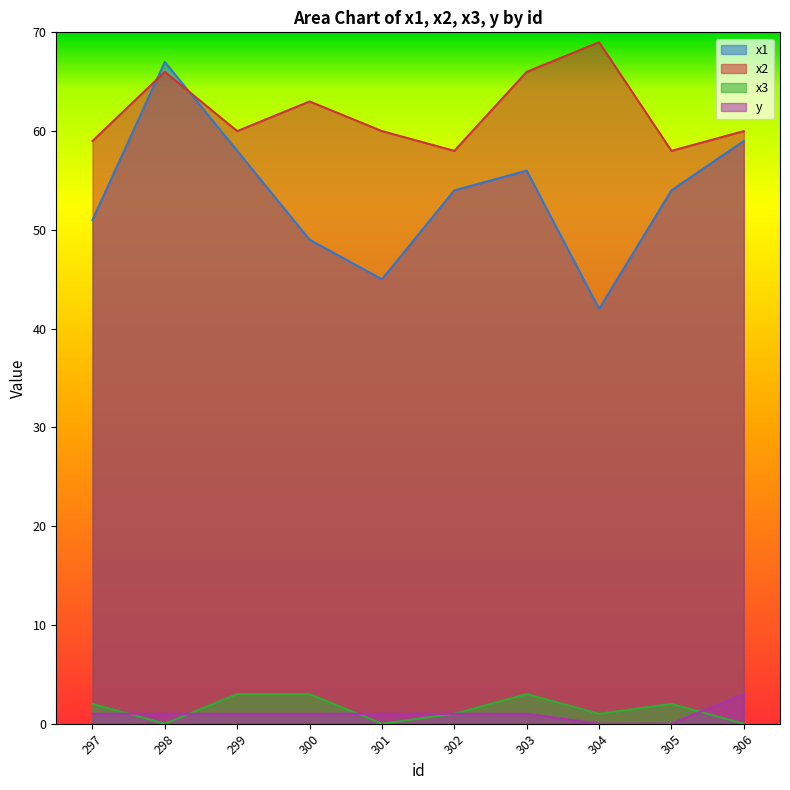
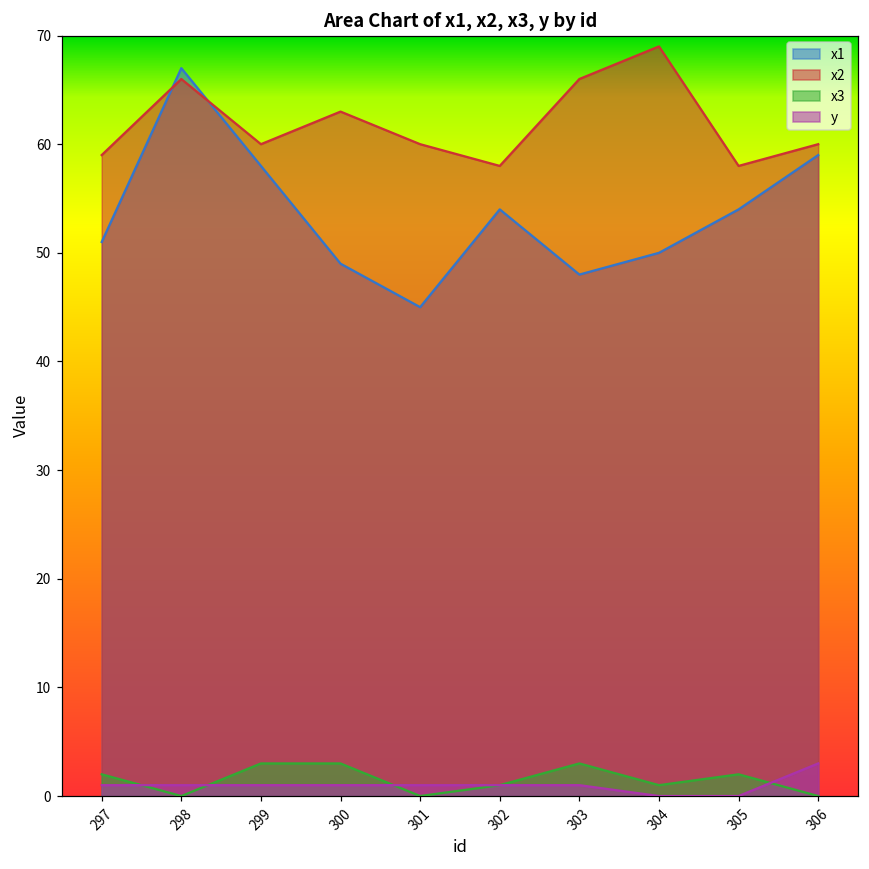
x1, 303: 56 -> 48
x1, 304: 42 -> 50
